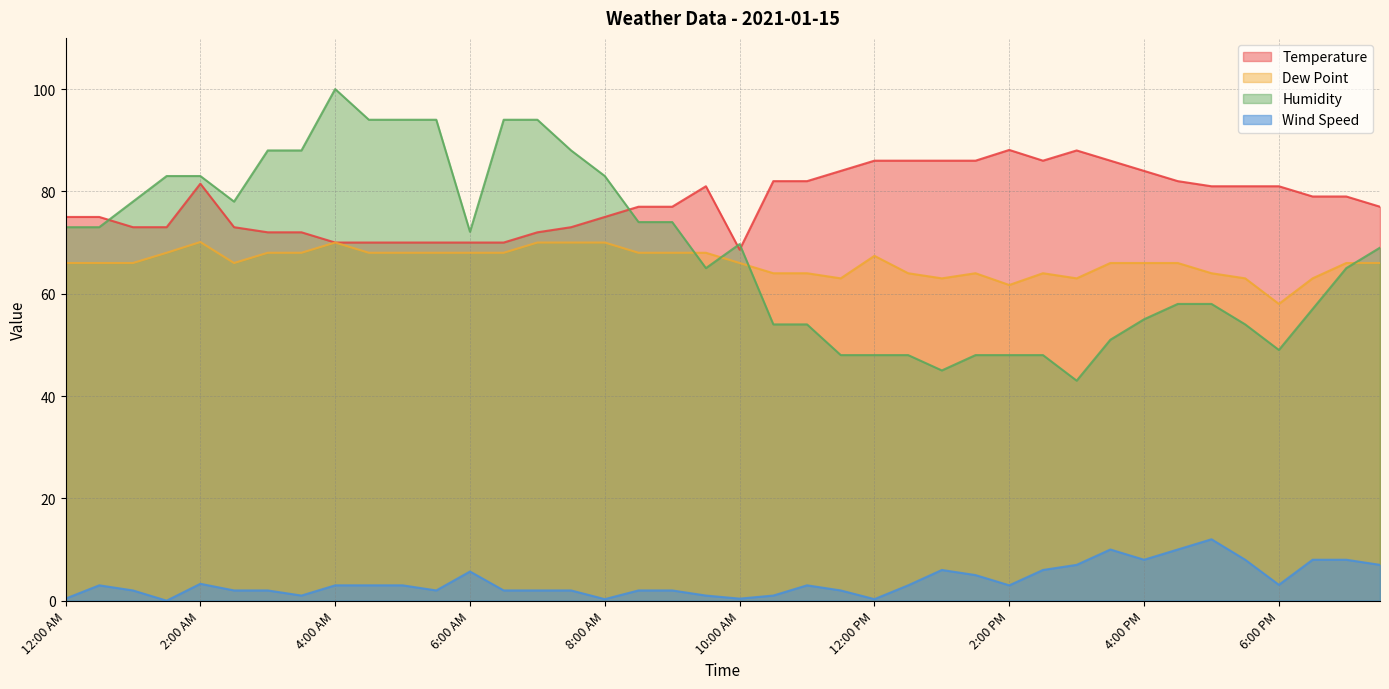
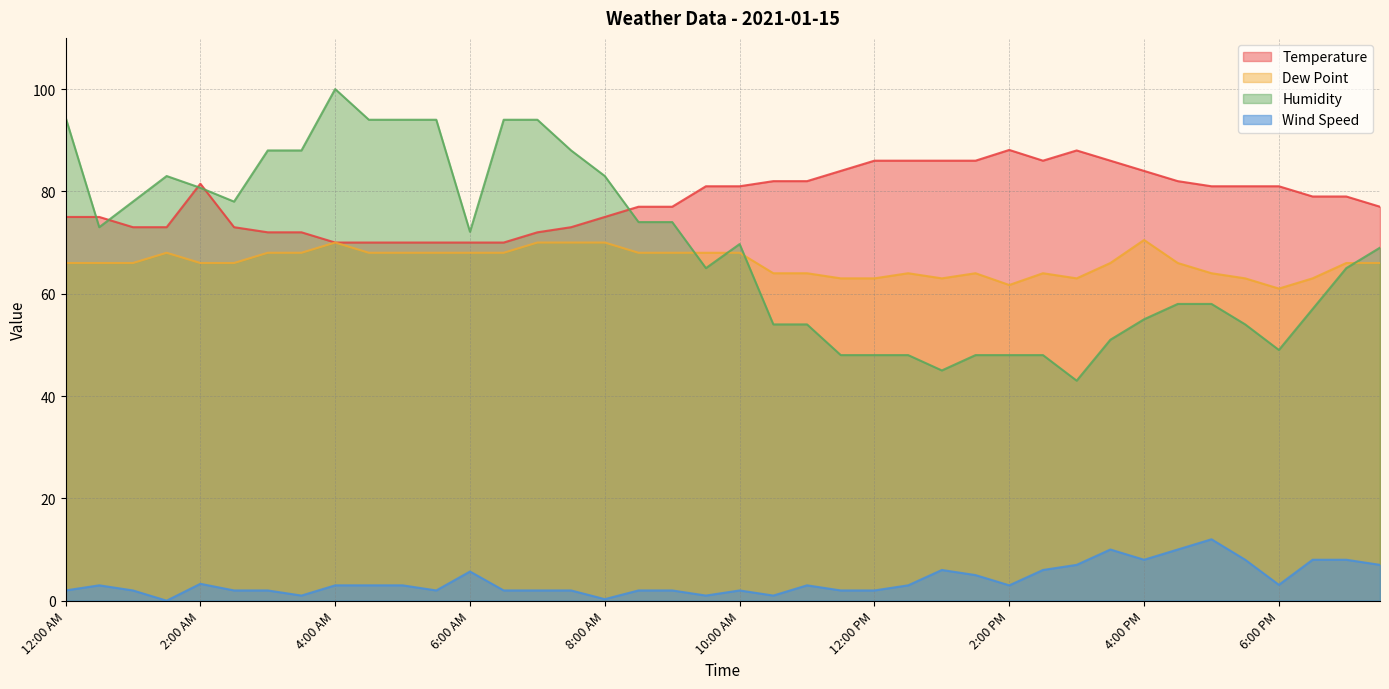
Humidity, 12:00 AM: 73 -> 95
Wind Speed, 12:00 AM: 0 -> 2
Dew Point, 2:00 AM: 70 -> 66
Humidity, 2:00 AM: 83 -> 81
Temperature, 10:00 AM: 69 -> 81
Dew Point, 10:00 AM: 66 -> 68
Wind Speed, 10:00 AM: 0 -> 2
Dew Point, 12:00 PM: 67 -> 63
Wind Speed, 12:00 PM: 0 -> 2
Dew Point, 4:00 PM: 66 -> 71
Dew Point, 6:00 PM: 58 -> 61
